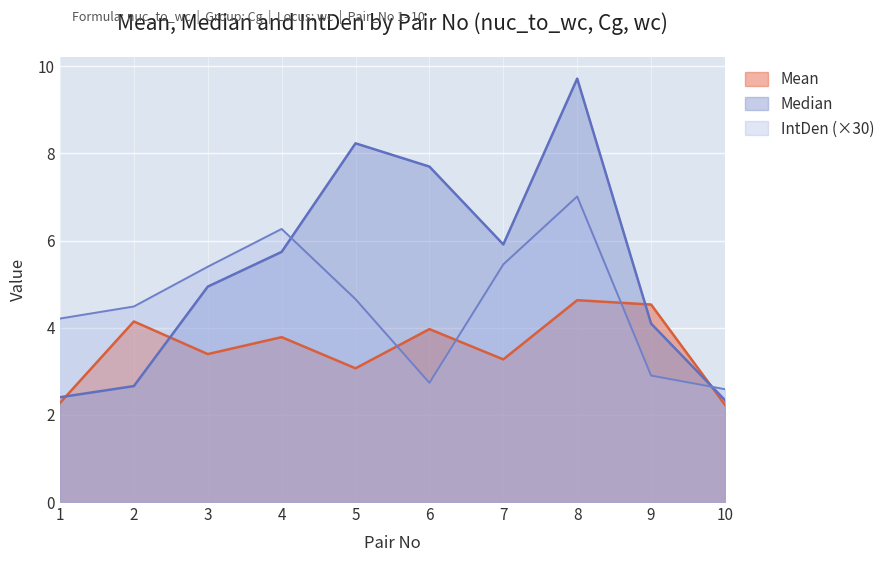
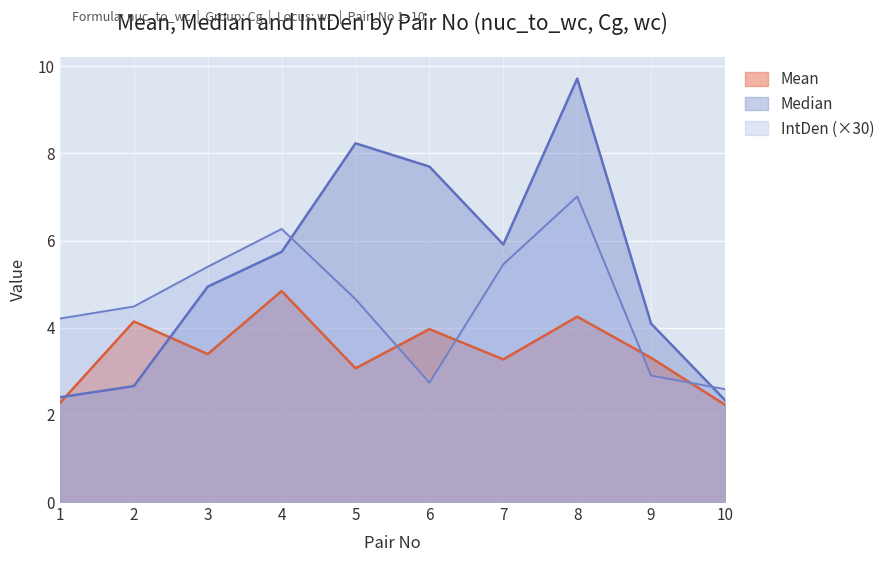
Mean, 4: 3.8 -> 4.8
Mean, 8: 4.6 -> 4.3
Mean, 9: 4.5 -> 3.3
